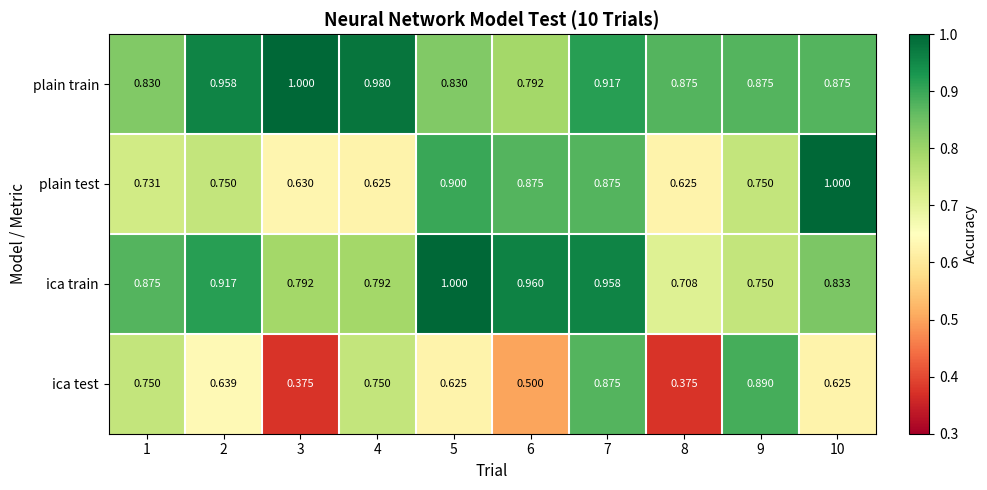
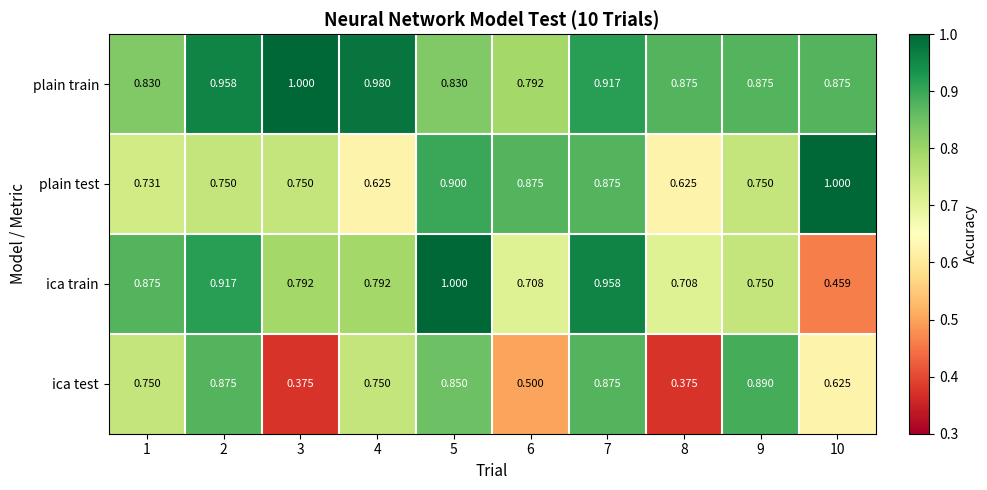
plain test, 3: 0.630 -> 0.750
ica train, 6: 0.960 -> 0.708
ica train, 10: 0.833 -> 0.459
ica test, 2: 0.639 -> 0.875
ica test, 5: 0.625 -> 0.850
